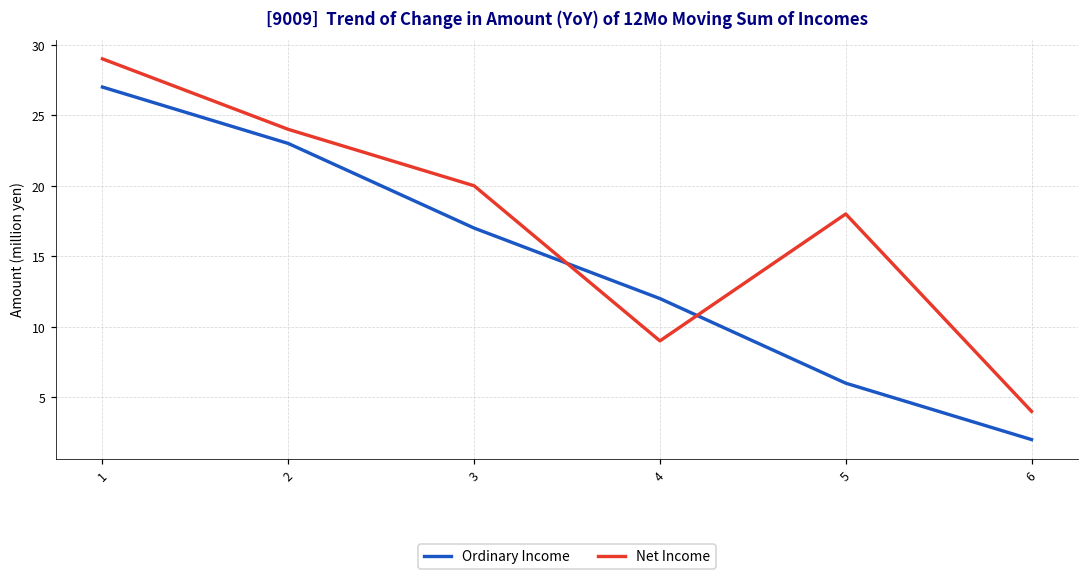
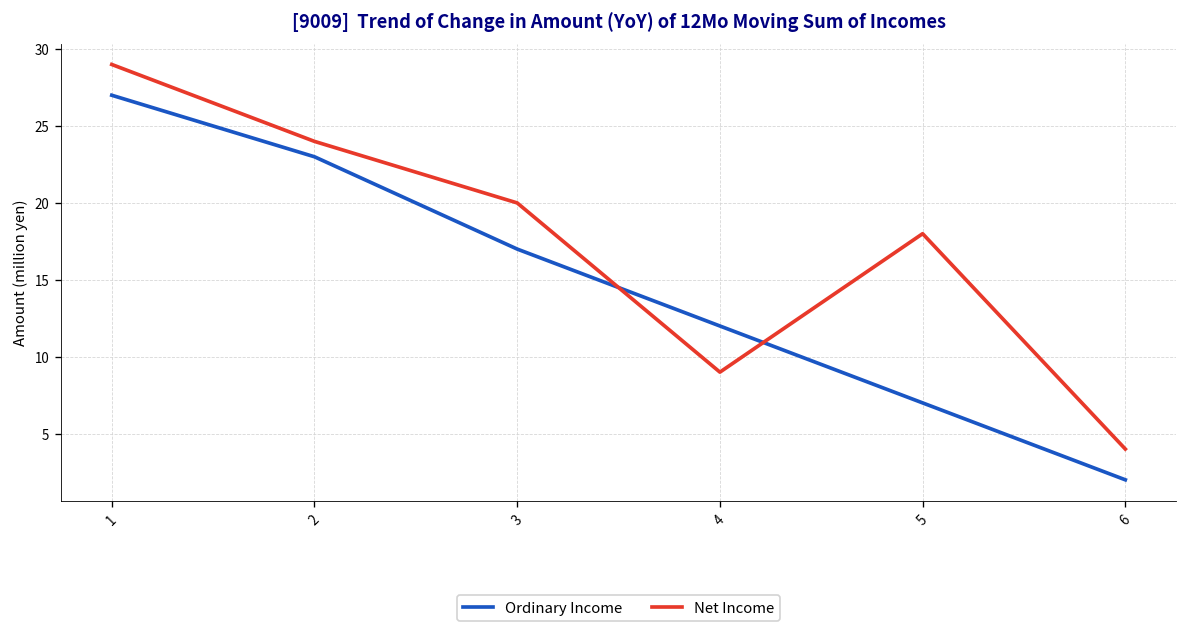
Ordinary Income, 5: 6 -> 7
